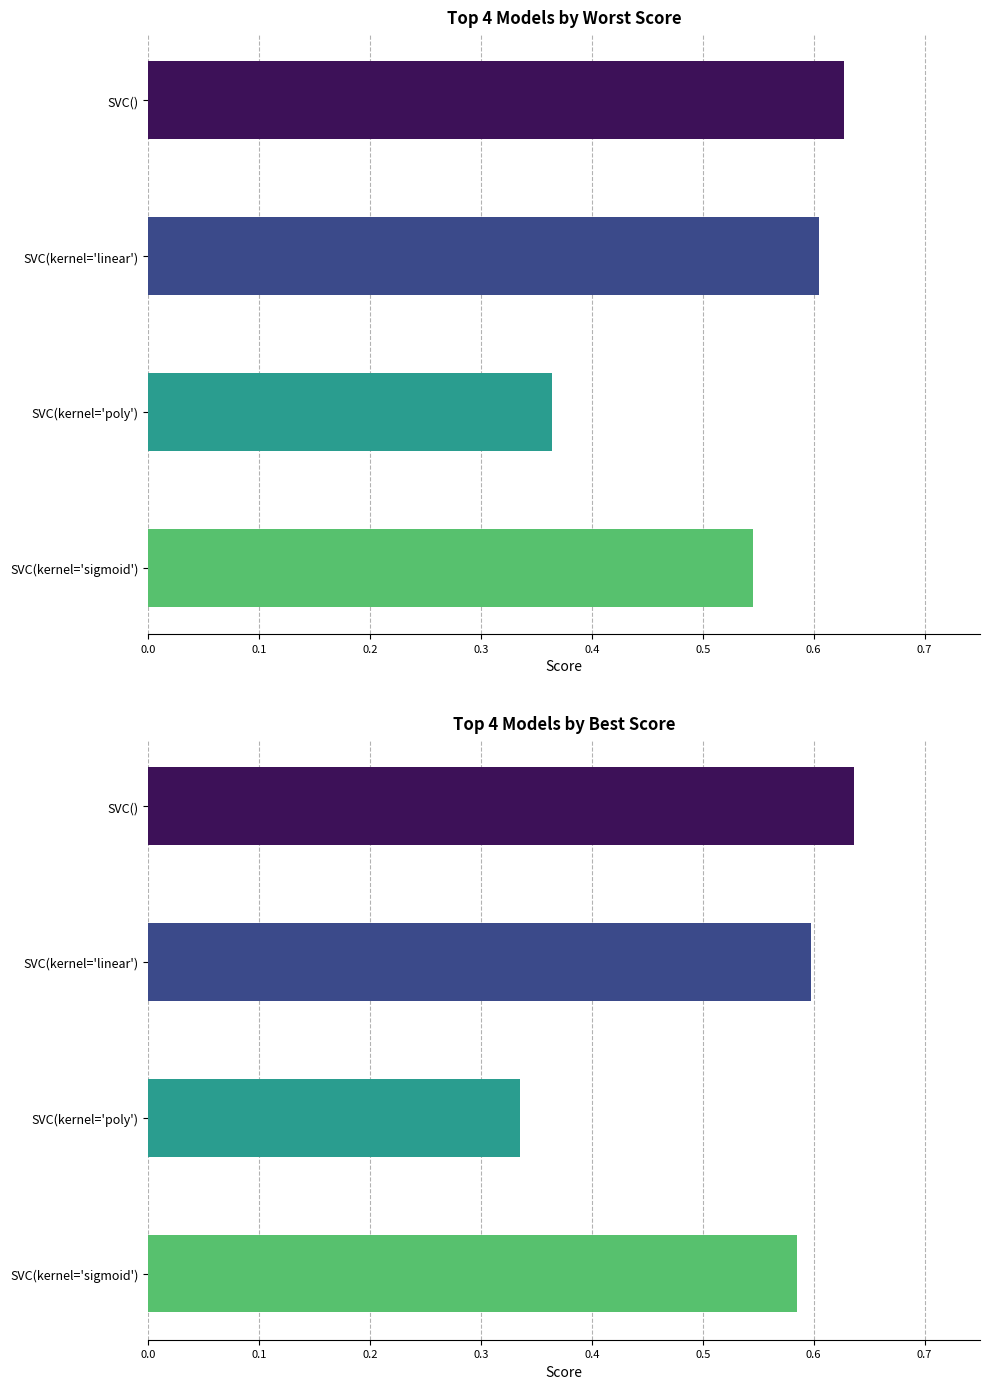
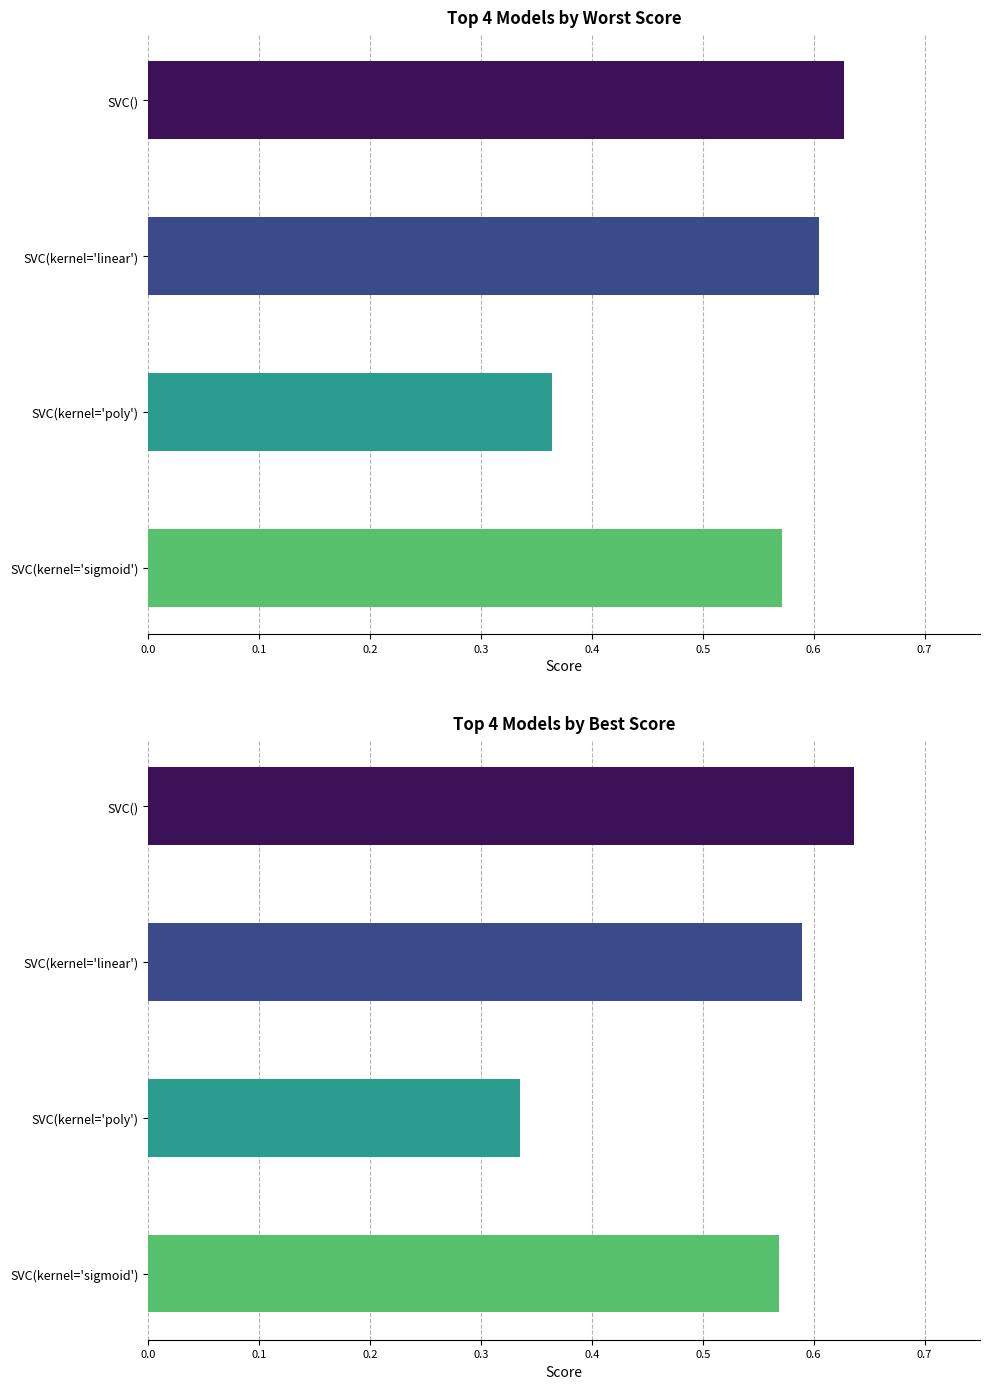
Top 4 Models by Worst Score, SVC(kernel='sigmoid'): 0.545 -> 0.572
Top 4 Models by Best Score, SVC(kernel='linear'): 0.598 -> 0.590
Top 4 Models by Best Score, SVC(kernel='sigmoid'): 0.585 -> 0.569
